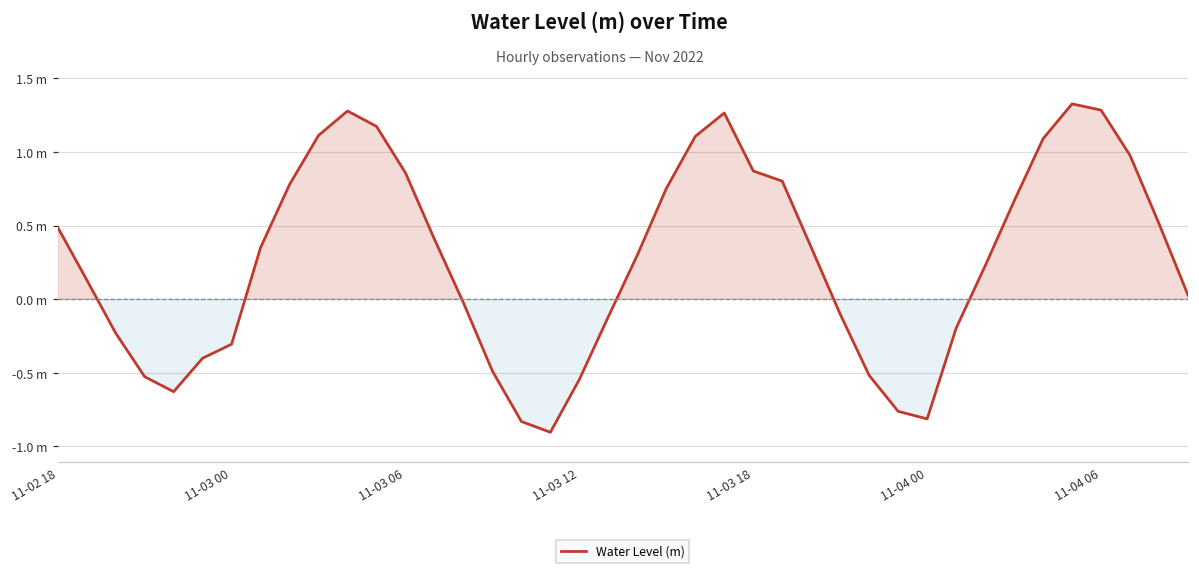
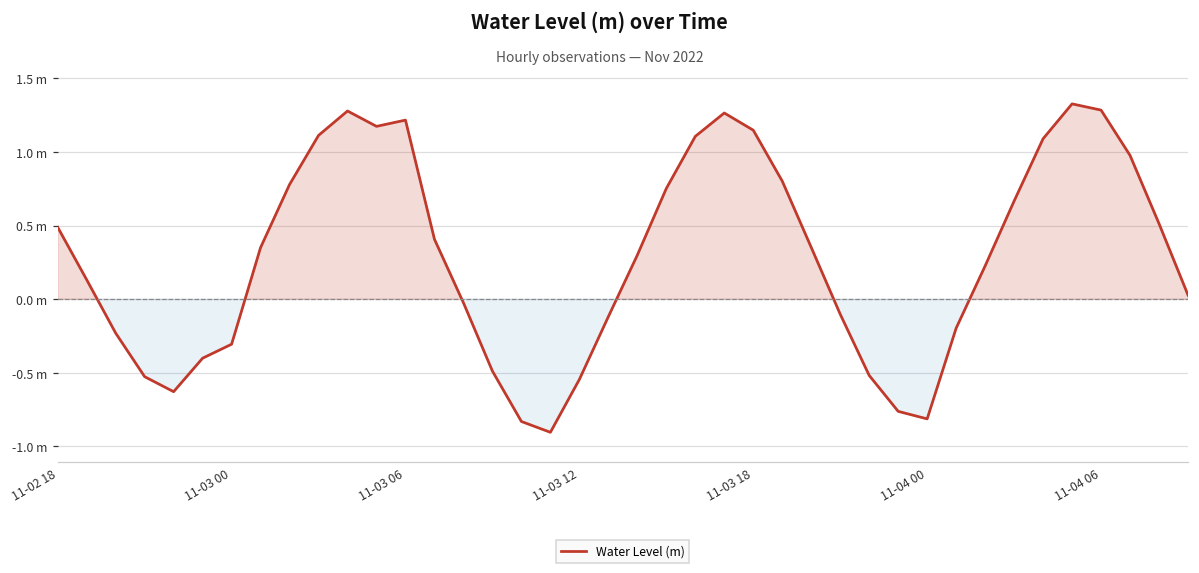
11-03 06: 0.86 m -> 1.22 m
11-03 18: 0.87 m -> 1.15 m
